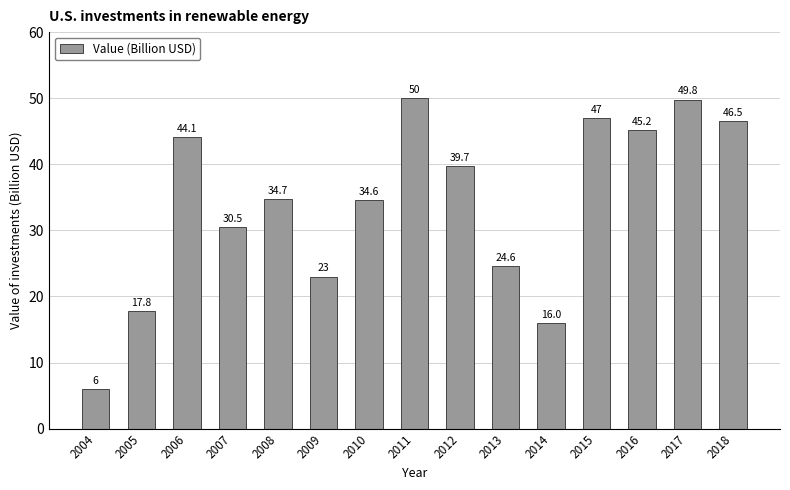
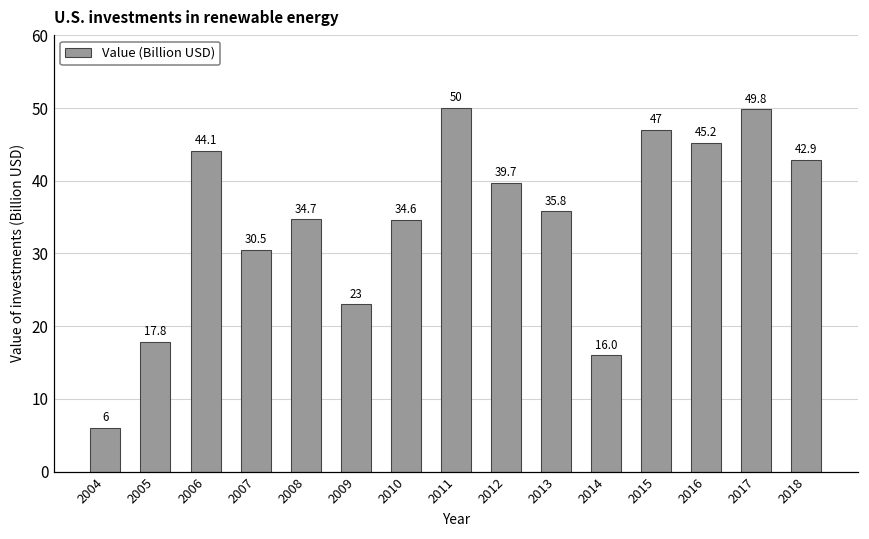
2013: 24.6 -> 35.8
2018: 46.5 -> 42.9
